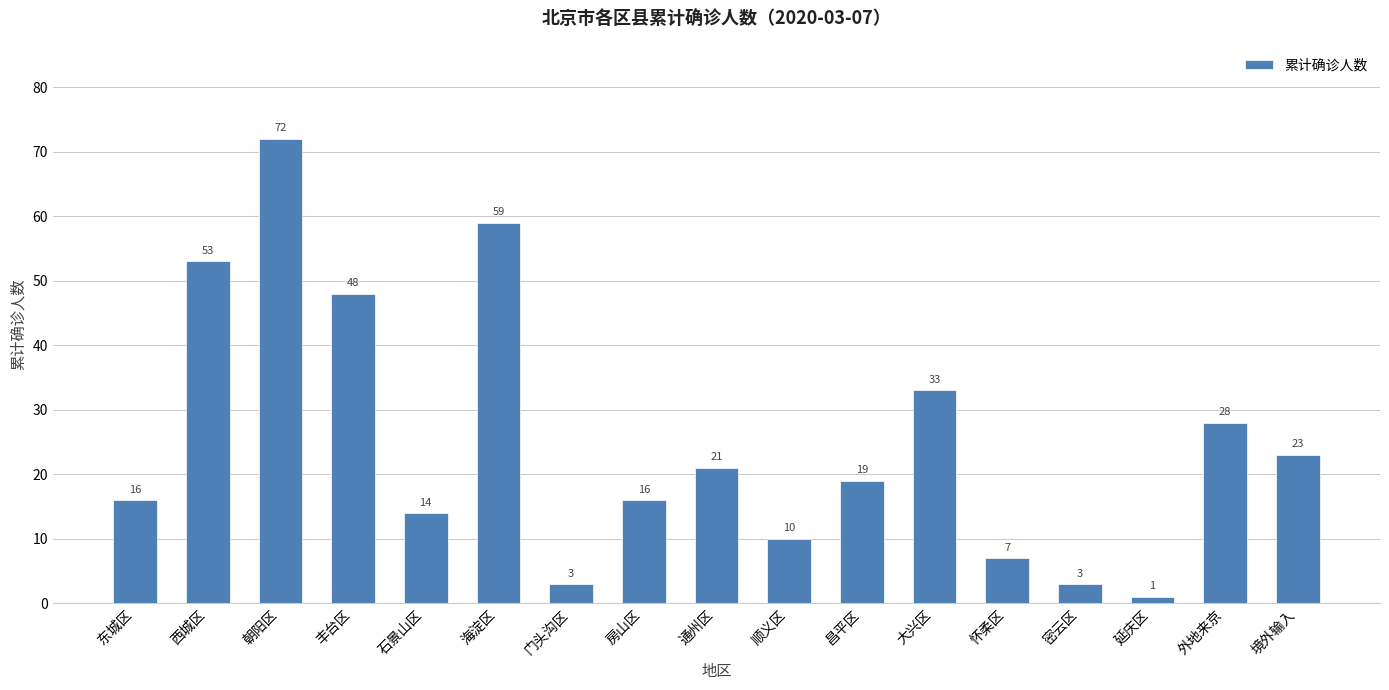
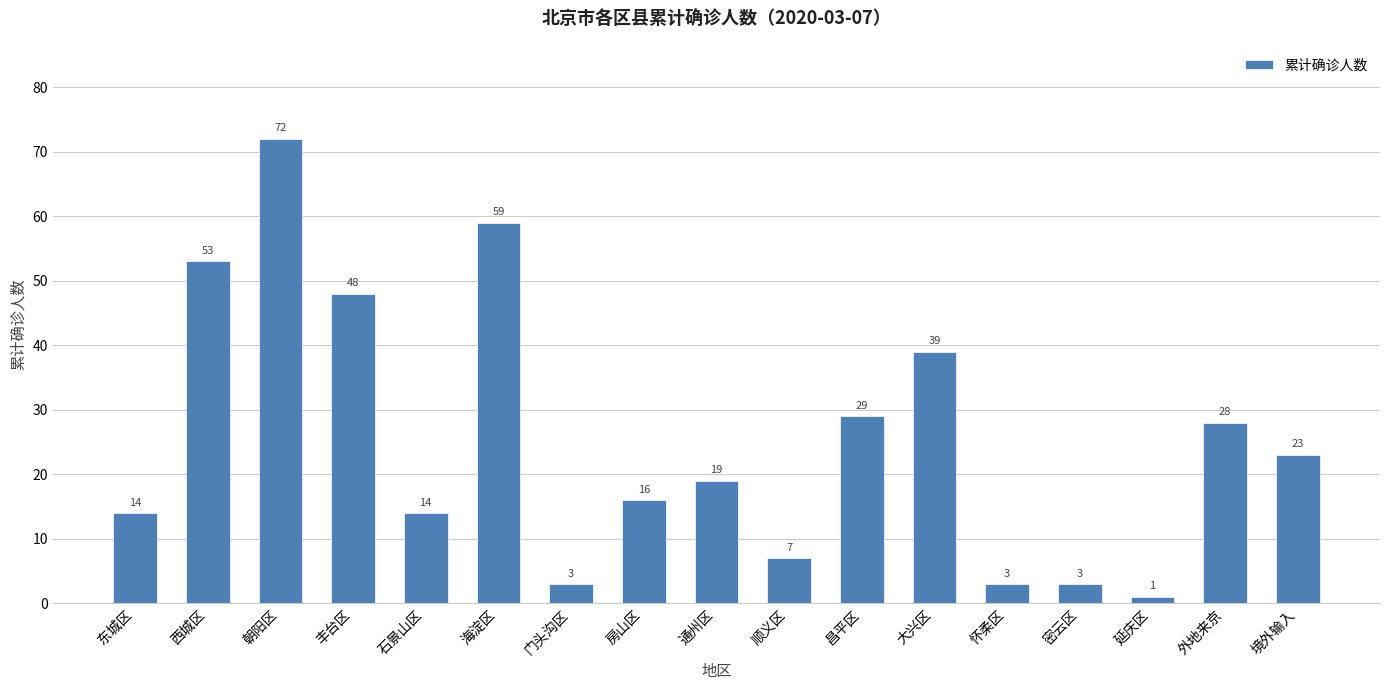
东城区: 16 -> 14
通州区: 21 -> 19
顺义区: 10 -> 7
昌平区: 19 -> 29
大兴区: 33 -> 39
怀柔区: 7 -> 3
